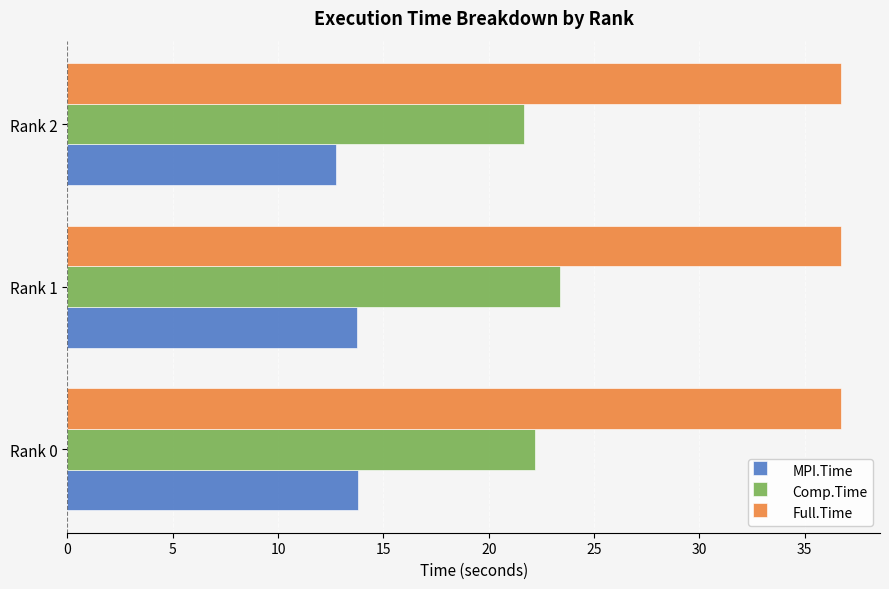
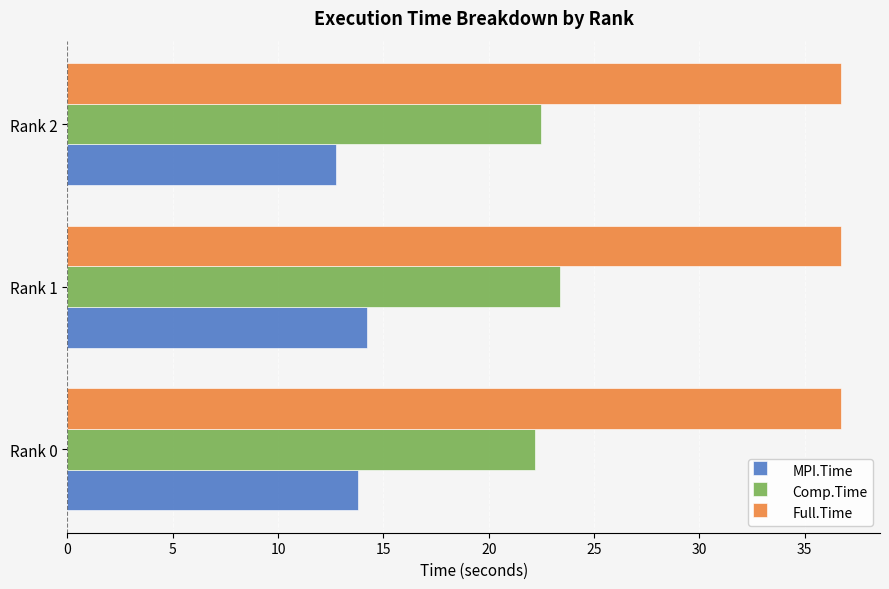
Comp.Time, Rank 2: 21.7 -> 22.5
MPI.Time, Rank 1: 13.8 -> 14.2
